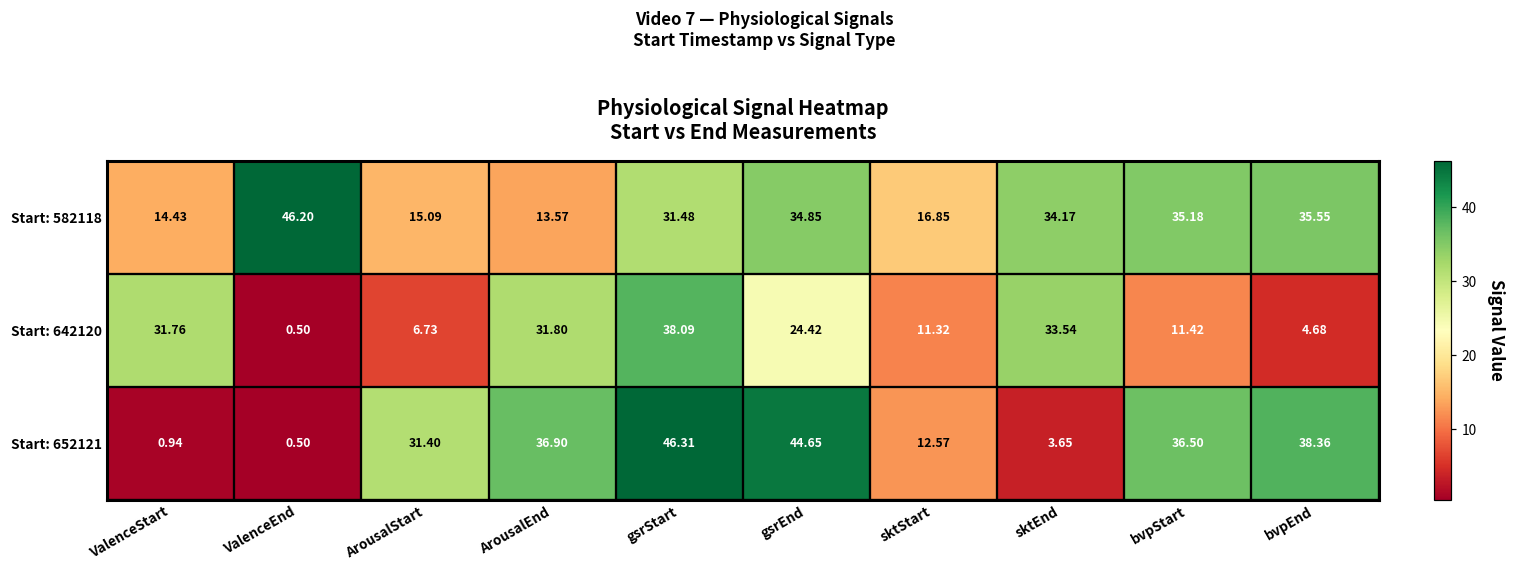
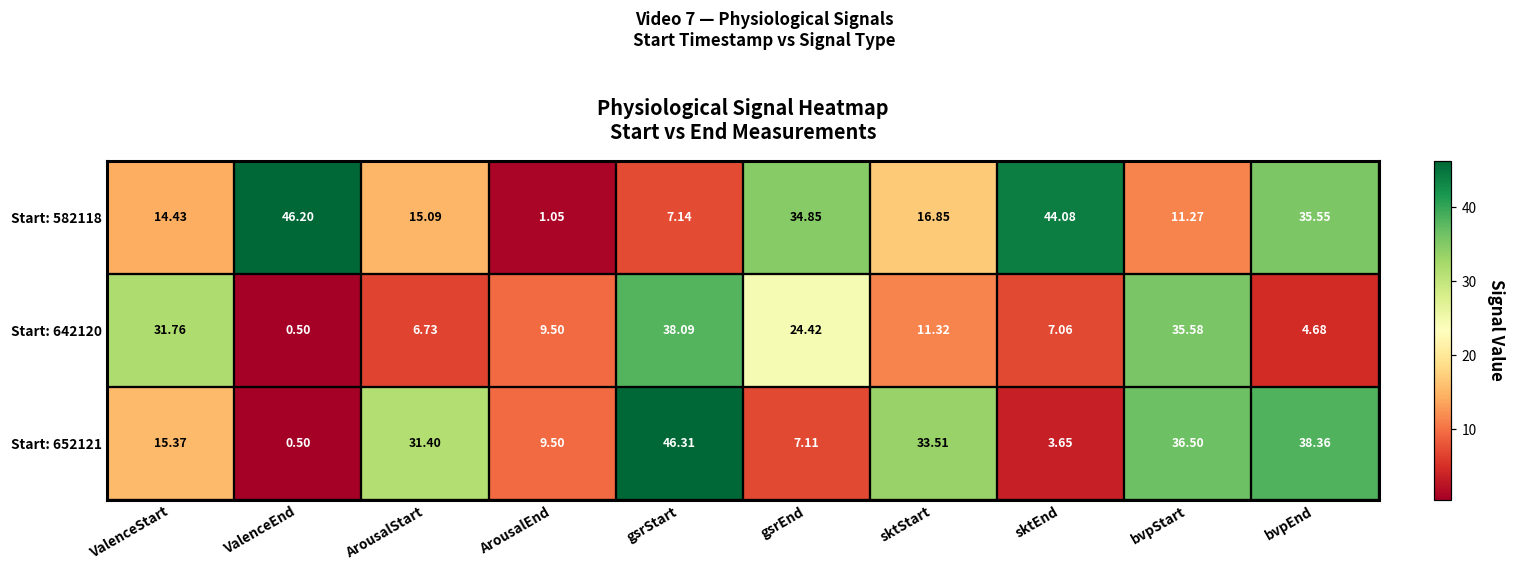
Start: 582118, ArousalEnd: 13.57 -> 1.05
Start: 582118, gsrStart: 31.48 -> 7.14
Start: 582118, sktEnd: 34.17 -> 44.08
Start: 582118, bvpStart: 35.18 -> 11.27
Start: 642120, ArousalEnd: 31.80 -> 9.50
Start: 642120, sktEnd: 33.54 -> 7.06
Start: 642120, bvpStart: 11.42 -> 35.58
Start: 652121, ValenceStart: 0.94 -> 15.37
Start: 652121, ArousalEnd: 36.90 -> 9.50
Start: 652121, gsrEnd: 44.65 -> 7.11
Start: 652121, sktStart: 12.57 -> 33.51
